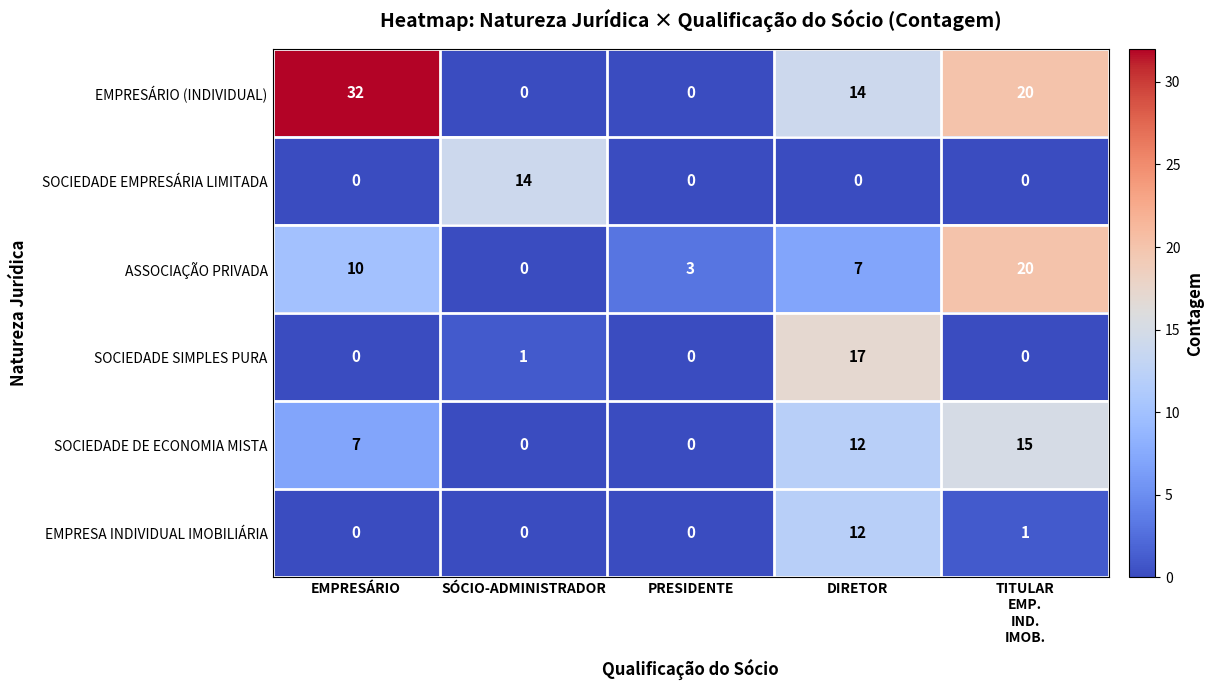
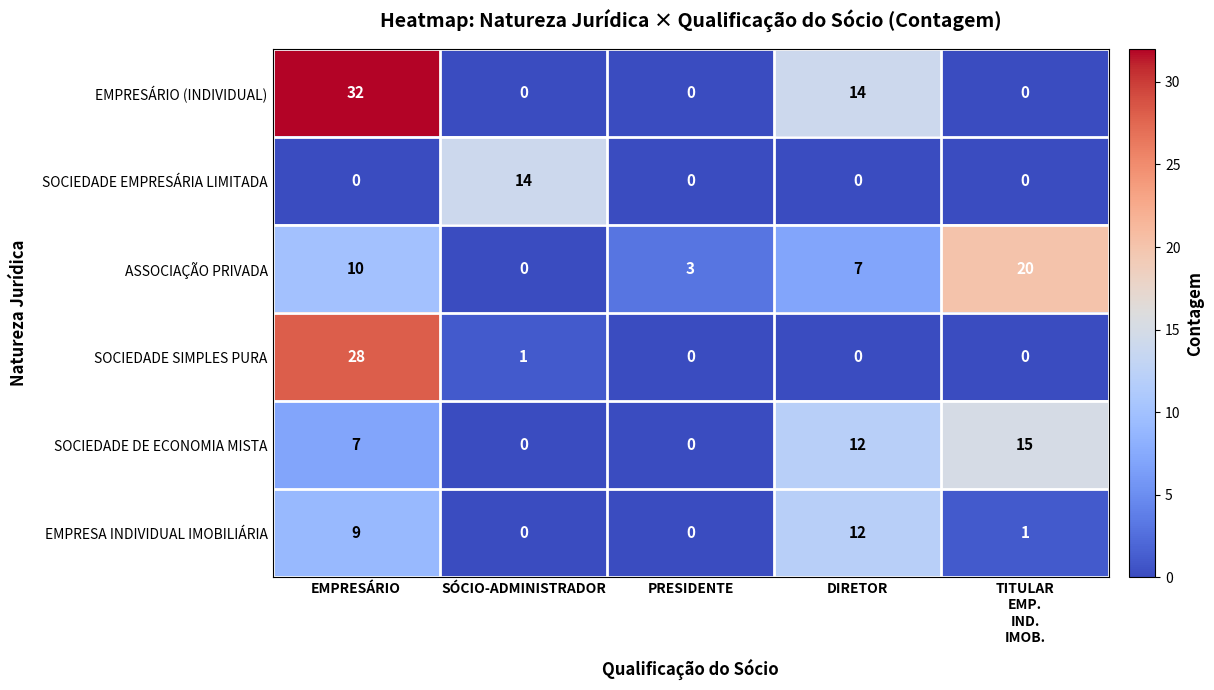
EMPRESÁRIO (INDIVIDUAL), TITULAR EMP. IND. IMOB.: 20 -> 0
SOCIEDADE SIMPLES PURA, EMPRESÁRIO: 0 -> 28
SOCIEDADE SIMPLES PURA, DIRETOR: 17 -> 0
EMPRESA INDIVIDUAL IMOBILIÁRIA, EMPRESÁRIO: 0 -> 9
